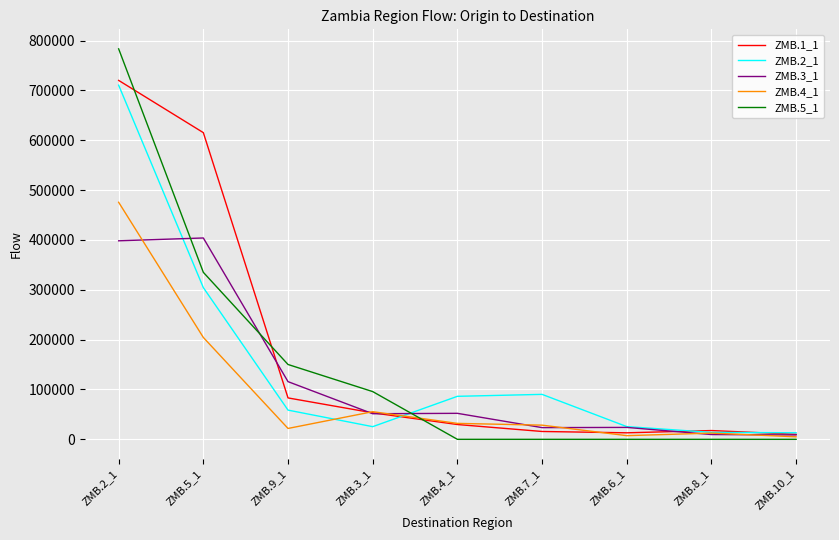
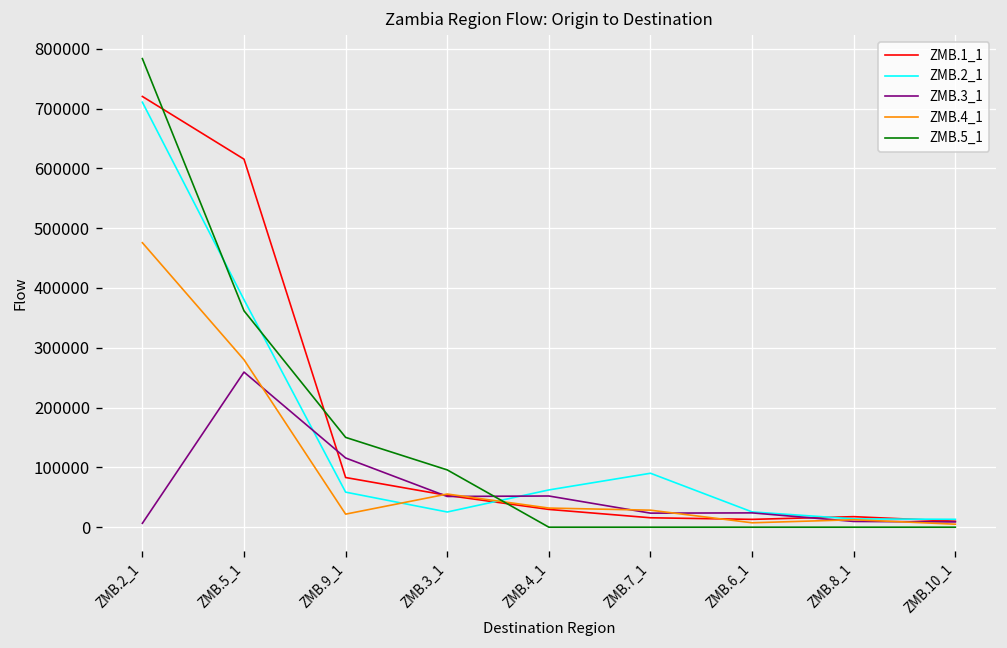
ZMB.3_1, ZMB.2_1: 400000 -> 10000
ZMB.2_1, ZMB.5_1: 300000 -> 380000
ZMB.3_1, ZMB.5_1: 400000 -> 260000
ZMB.4_1, ZMB.5_1: 200000 -> 280000
ZMB.5_1, ZMB.5_1: 340000 -> 360000
ZMB.2_1, ZMB.4_1: 90000 -> 60000
